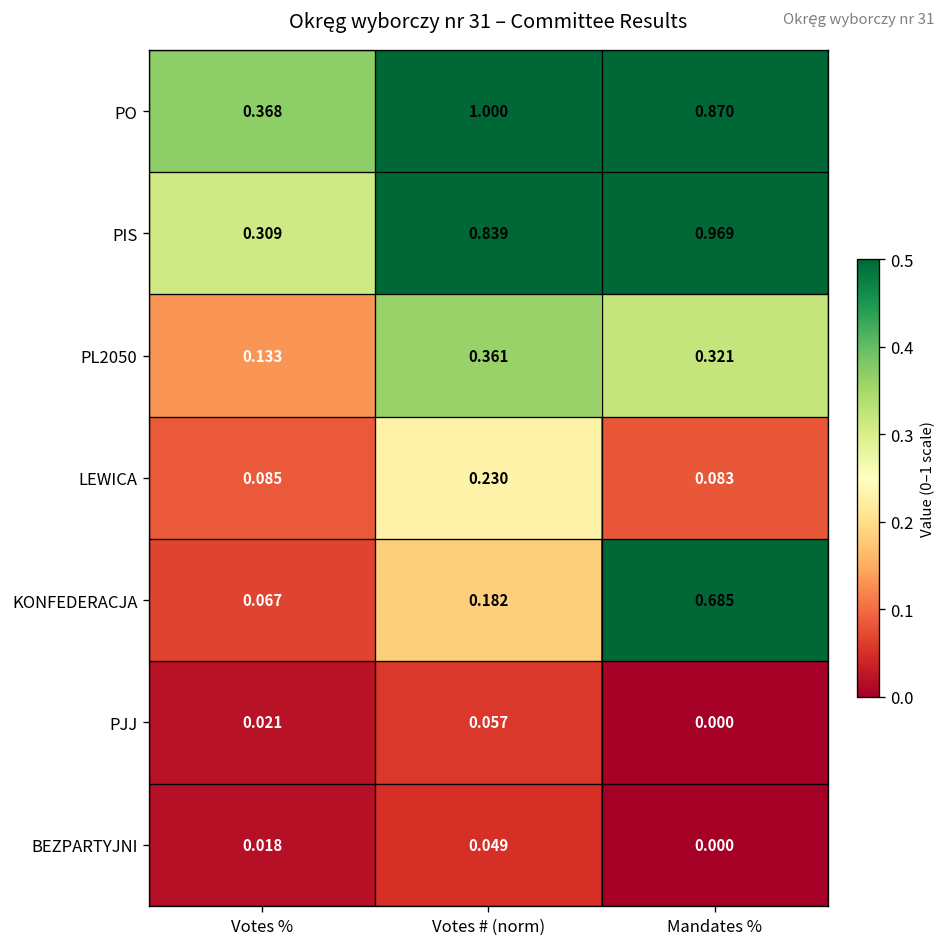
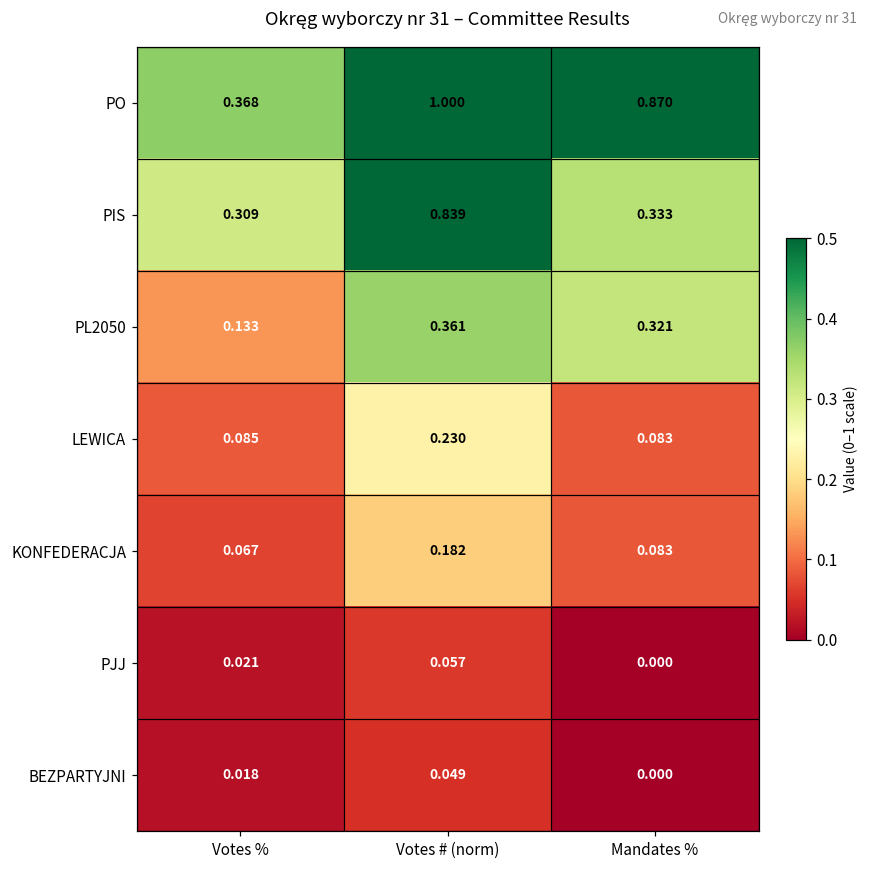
PIS, Mandates %: 0.969 -> 0.333
KONFEDERACJA, Mandates %: 0.685 -> 0.083
